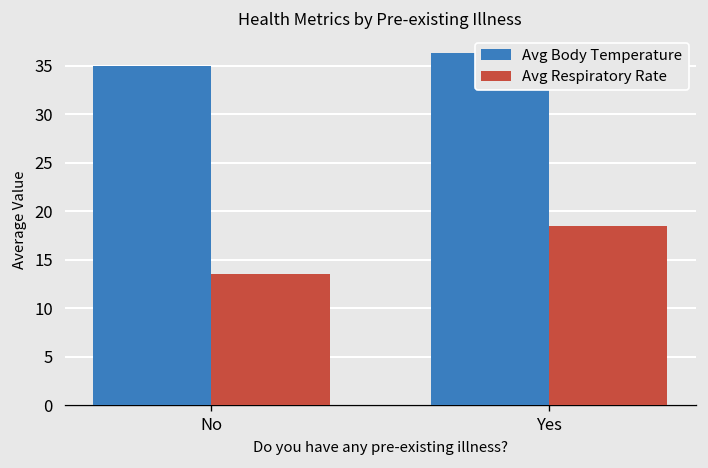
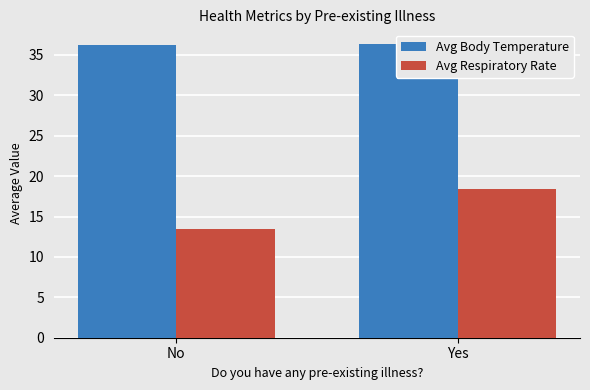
Avg Body Temperature, No: 35 -> 36
